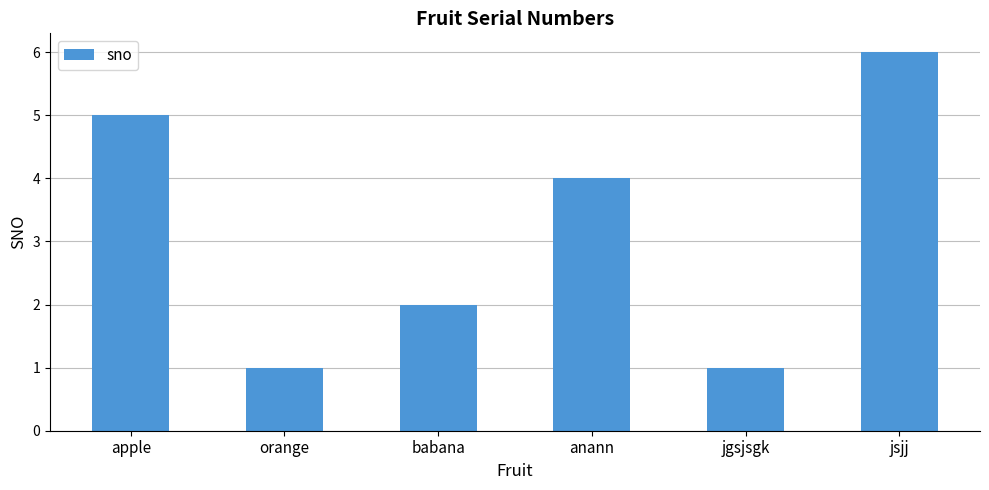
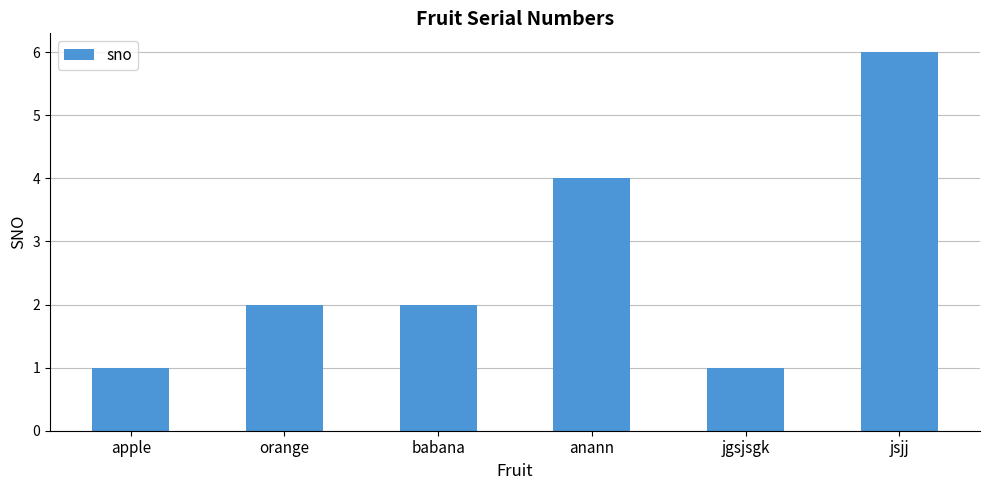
apple: 5 -> 1
orange: 1 -> 2
